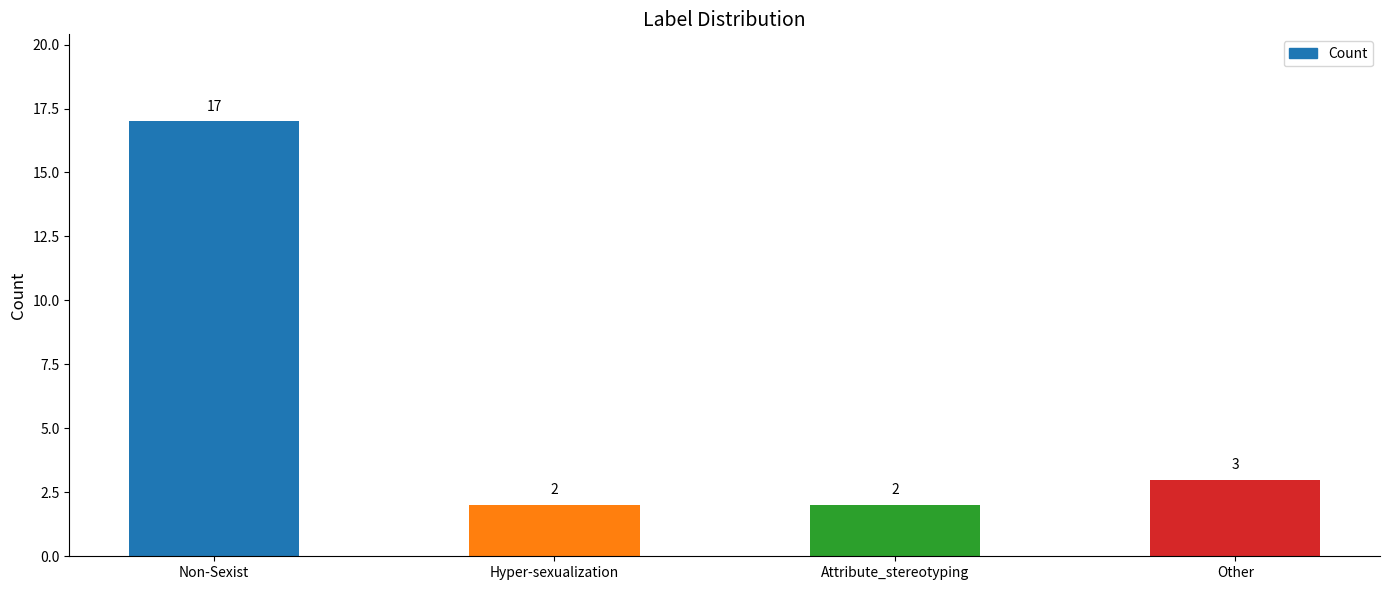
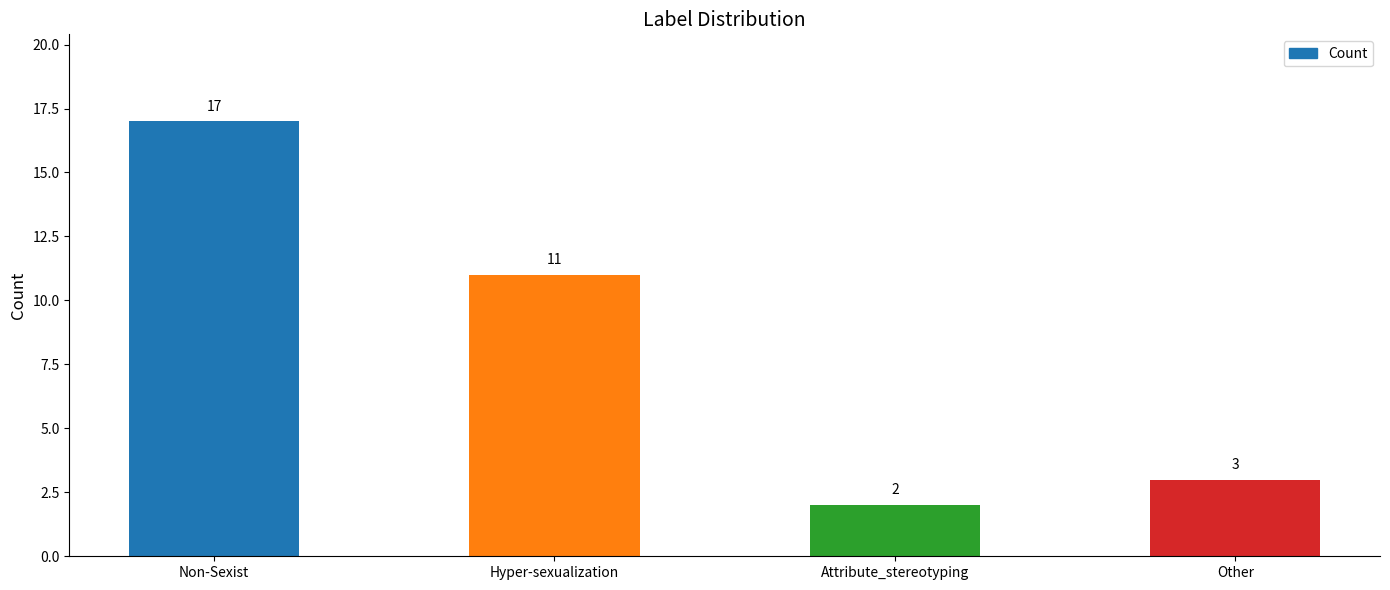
Hyper-sexualization: 2 -> 11
